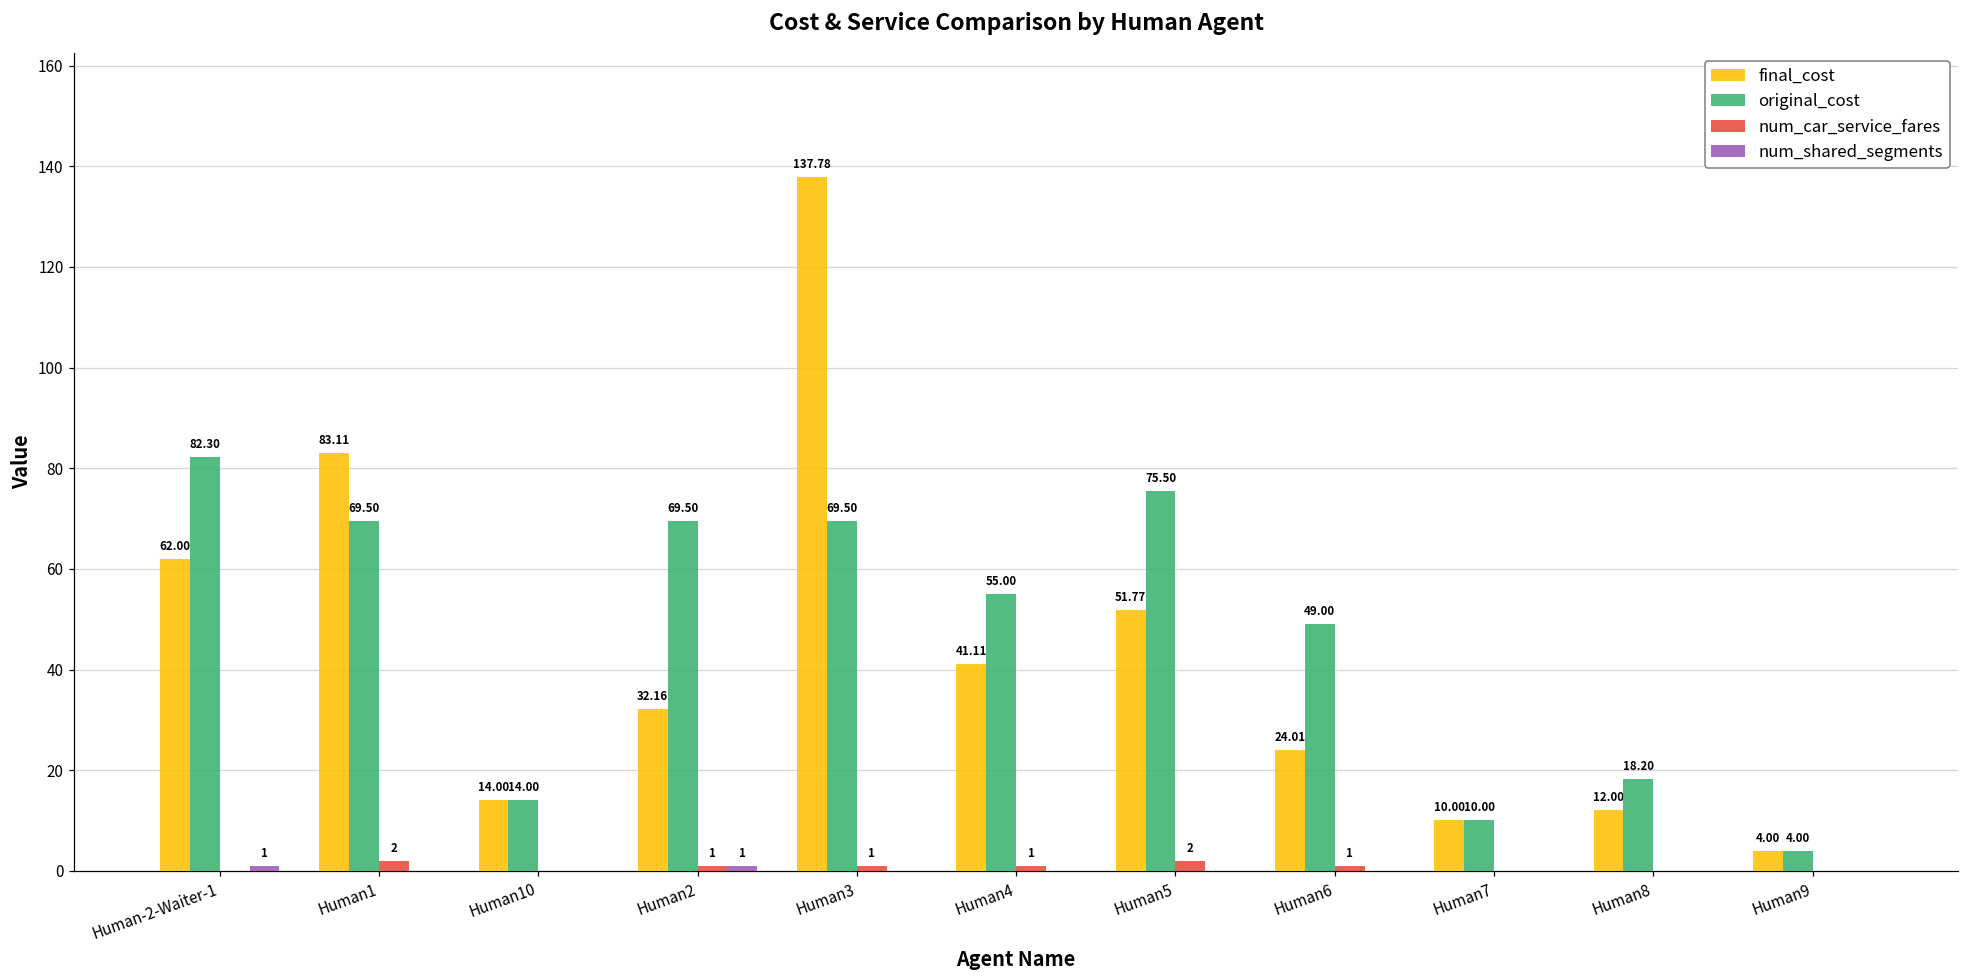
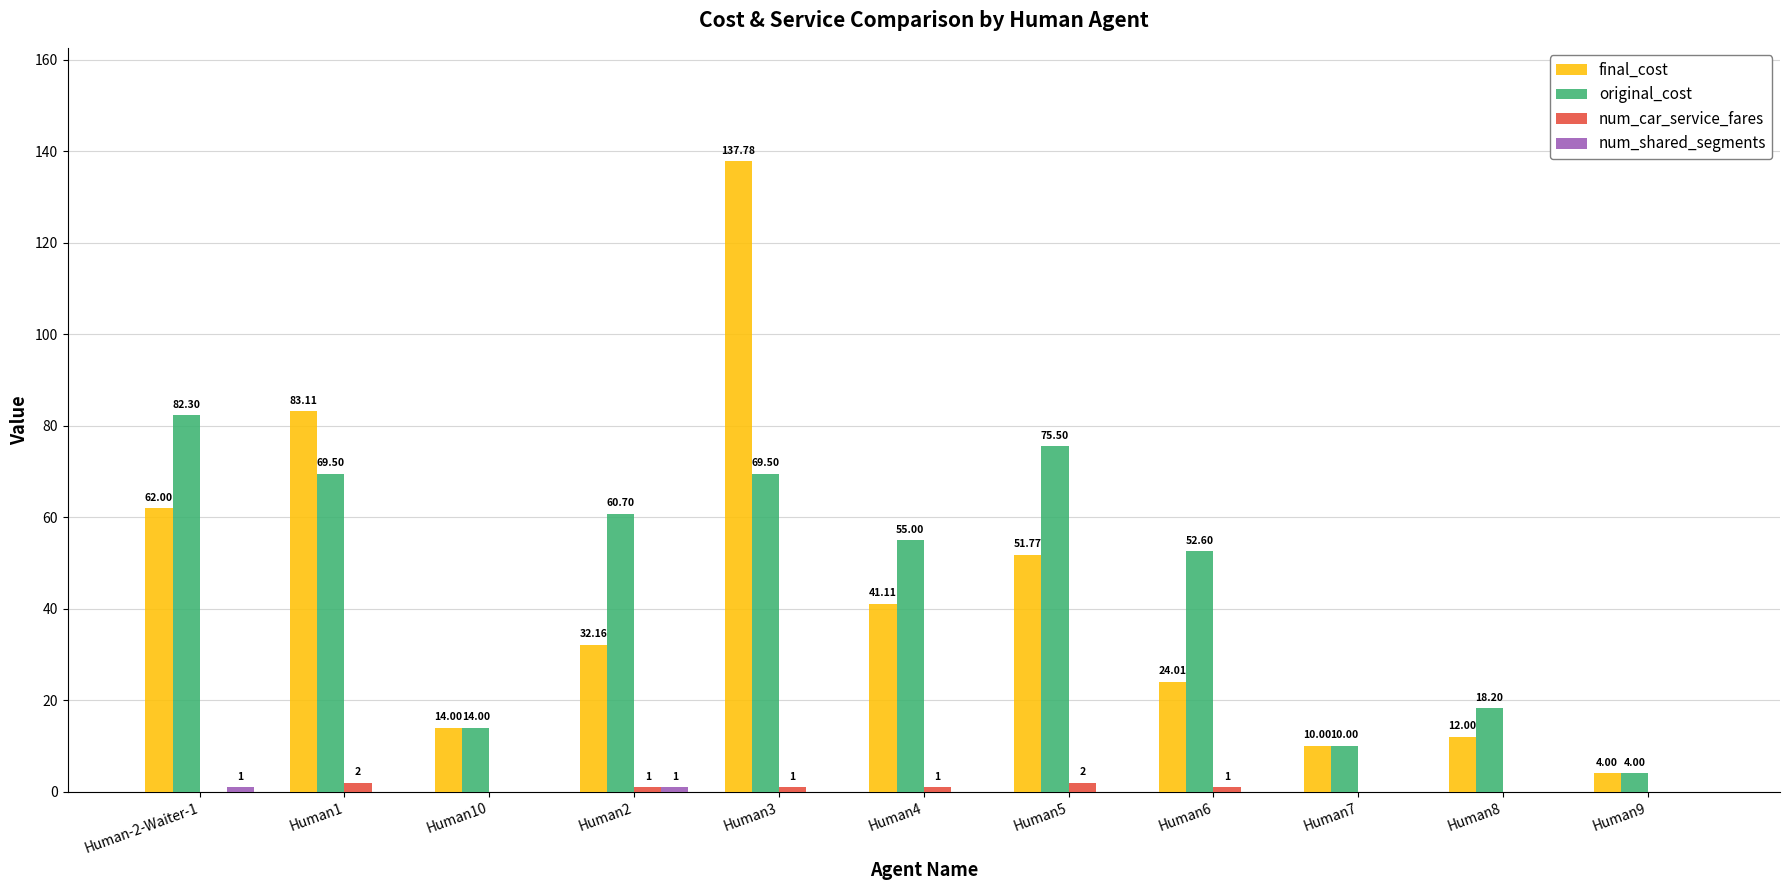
original_cost, Human2: 69.50 -> 60.70
original_cost, Human6: 49.00 -> 52.60
